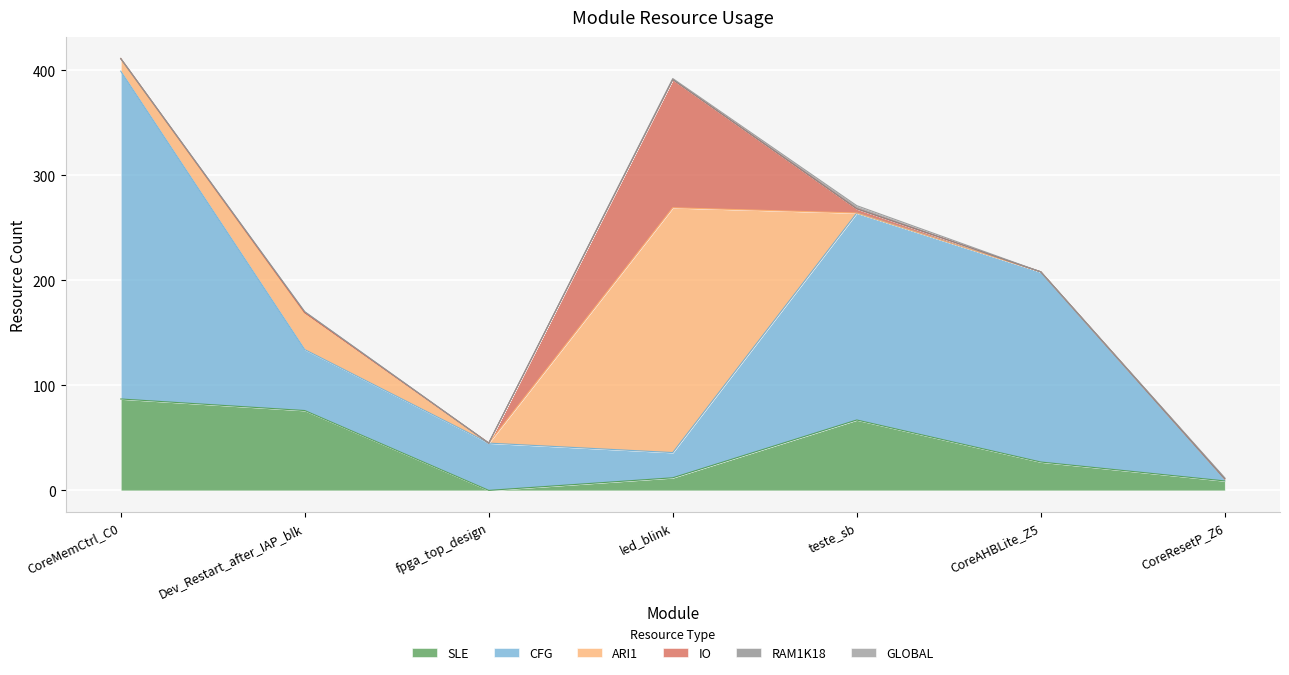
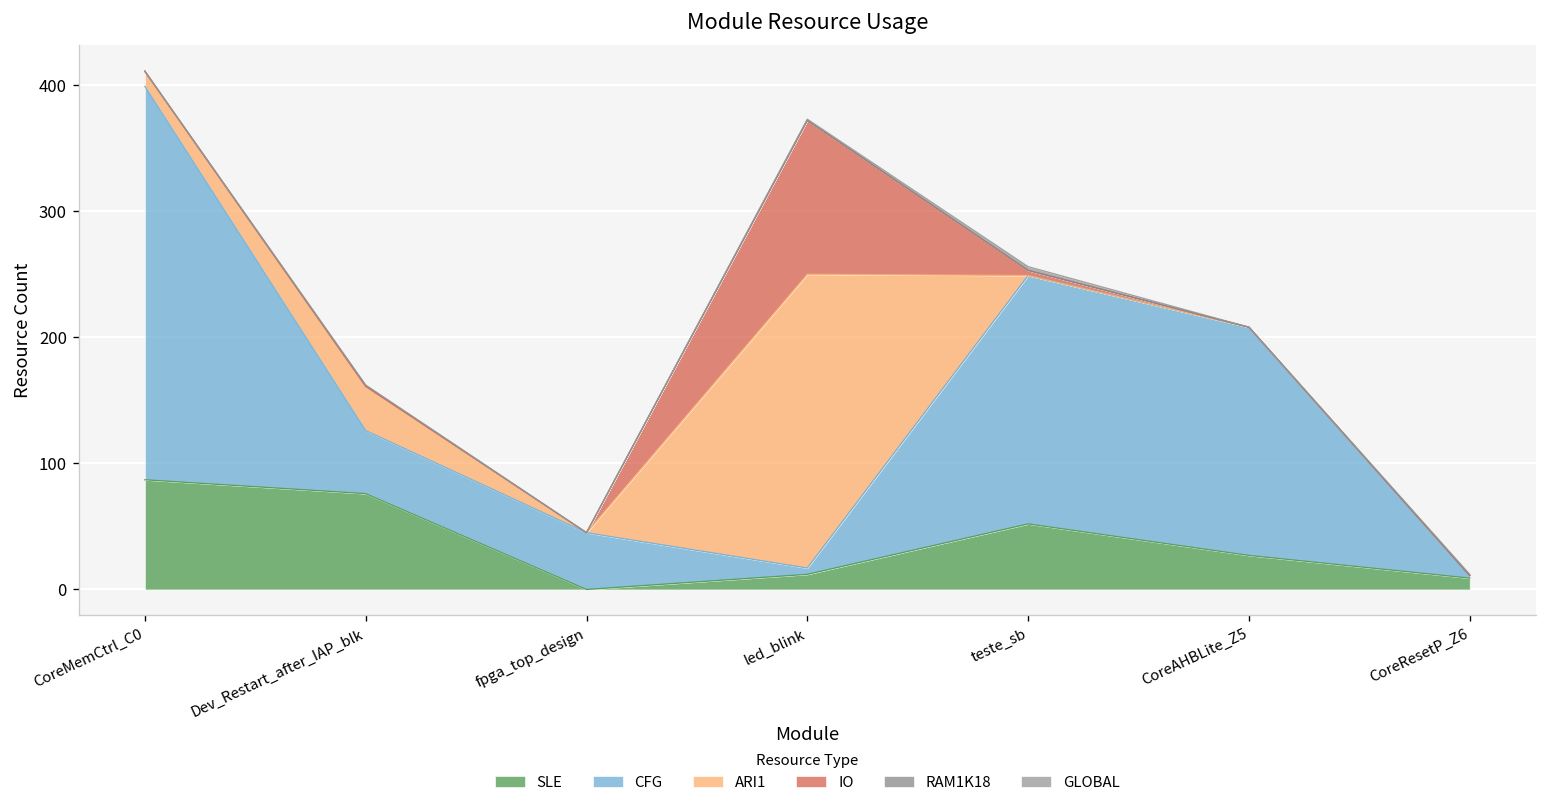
CFG, Dev_Restart_after_IAP_blk: 58 -> 50
CFG, led_blink: 24 -> 5
SLE, teste_sb: 67 -> 52
